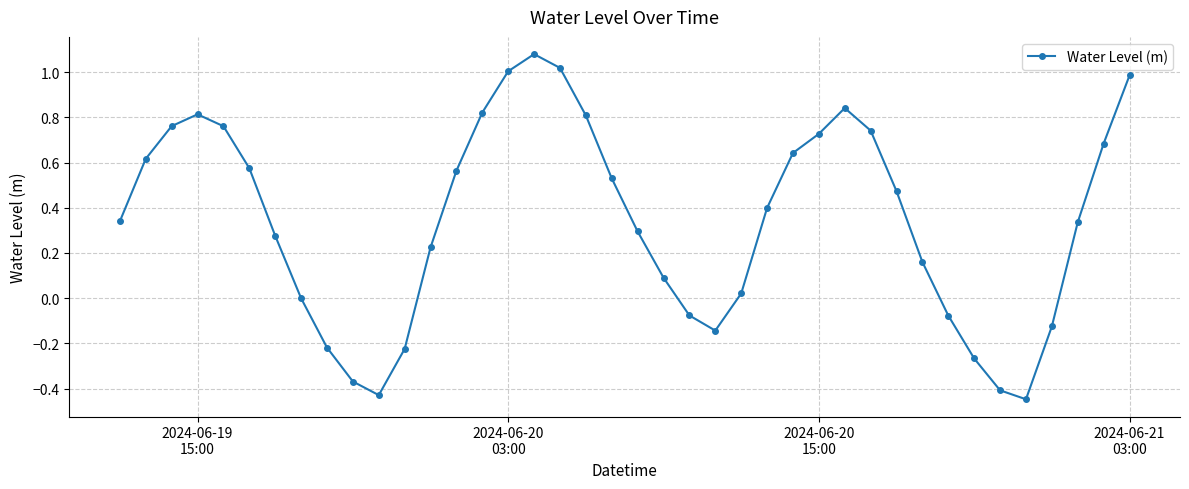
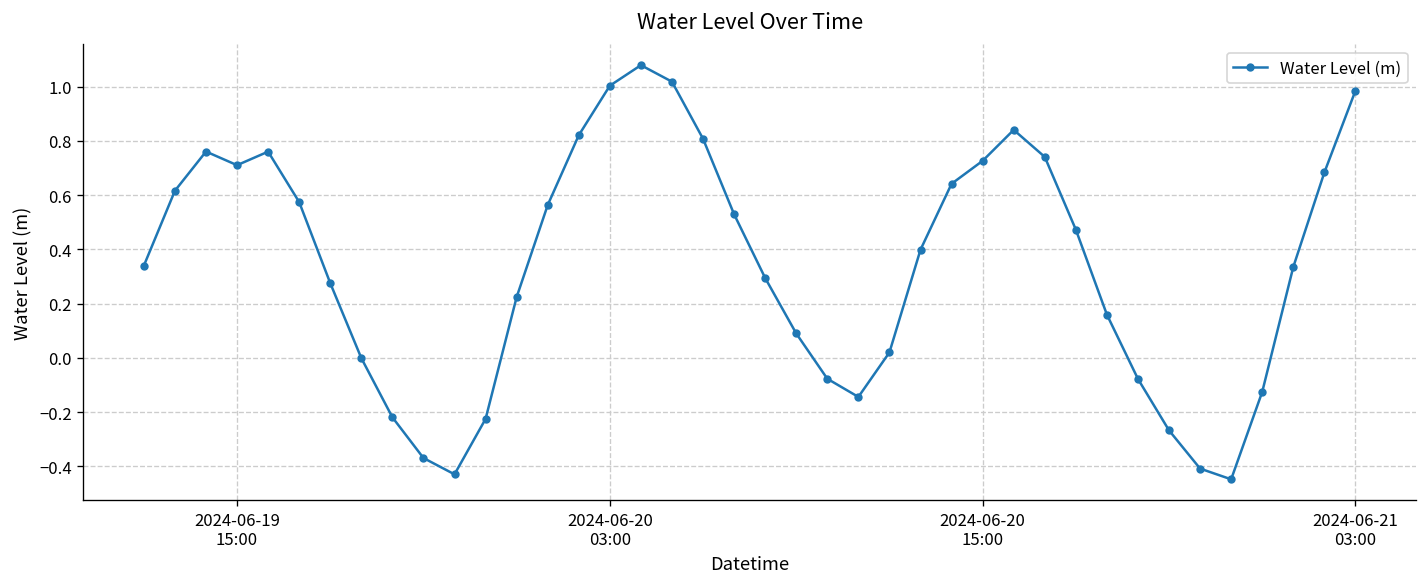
2024-06-19 15:00: 0.81 -> 0.71
